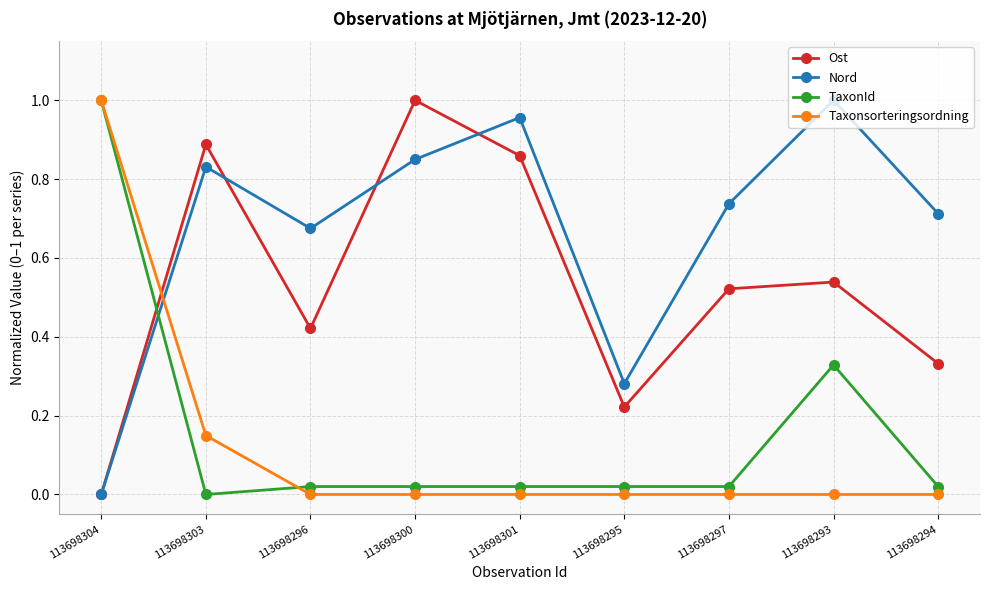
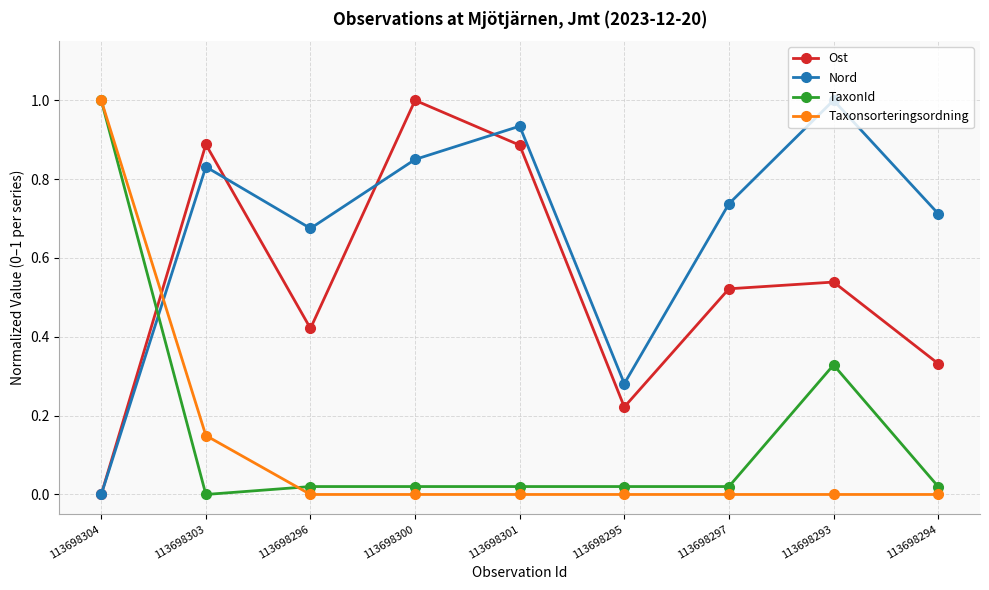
Ost, 113698301: 0.86 -> 0.89
Nord, 113698301: 0.96 -> 0.93
